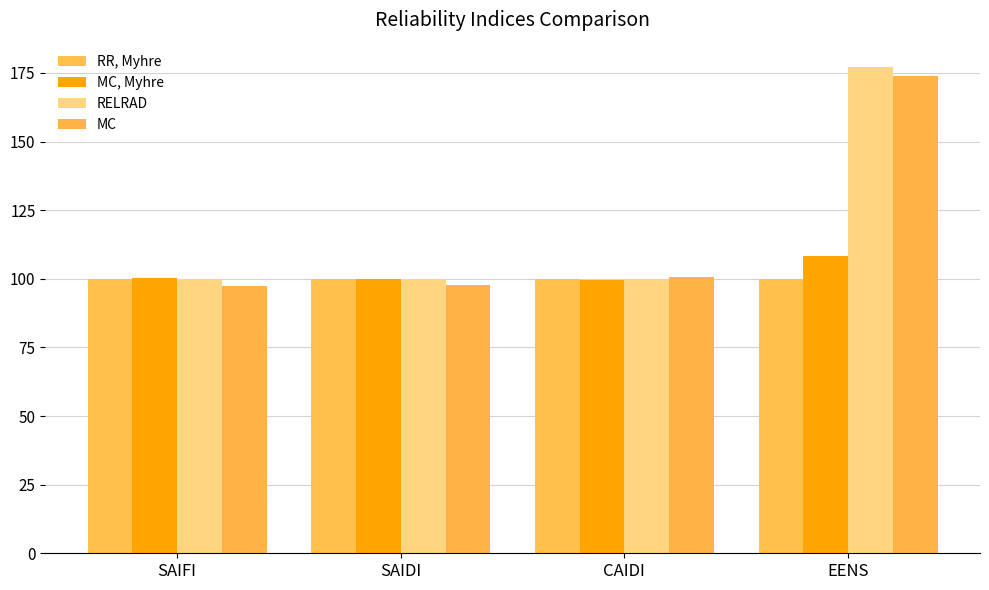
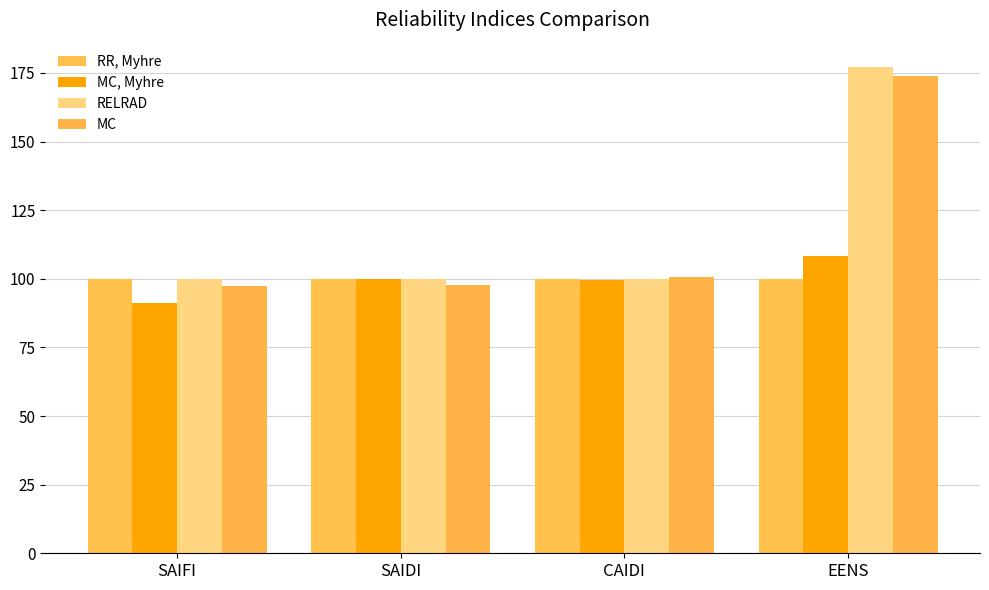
MC, Myhre, SAIFI: 100 -> 91
